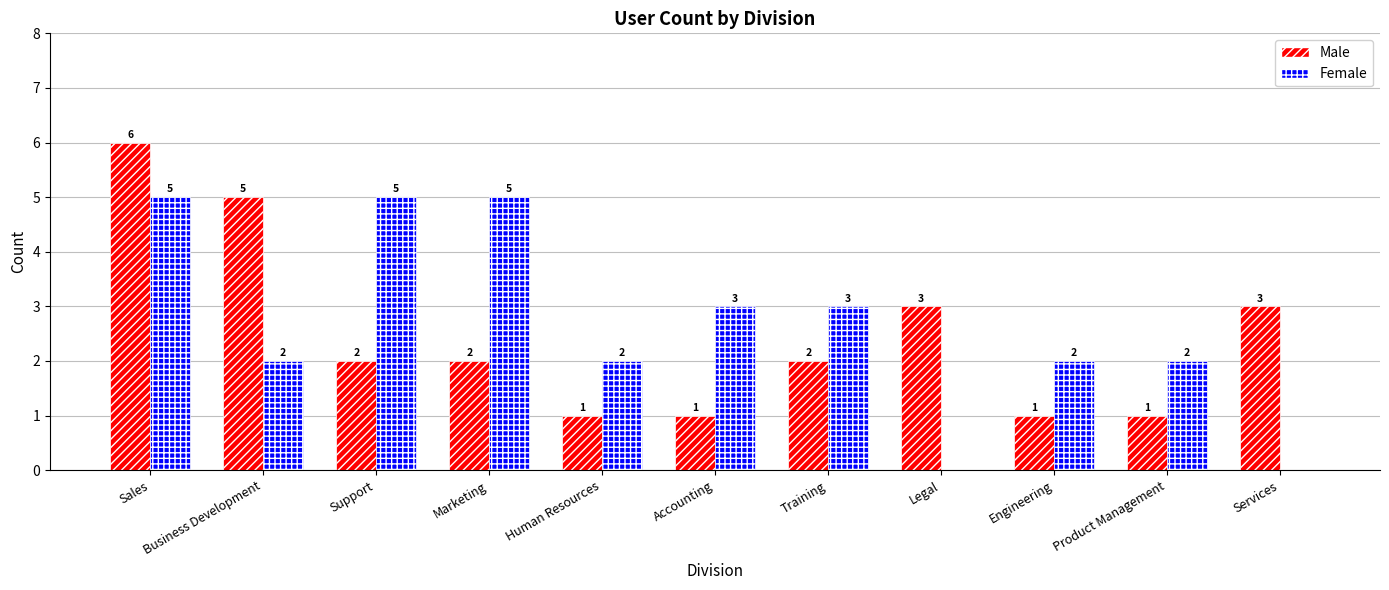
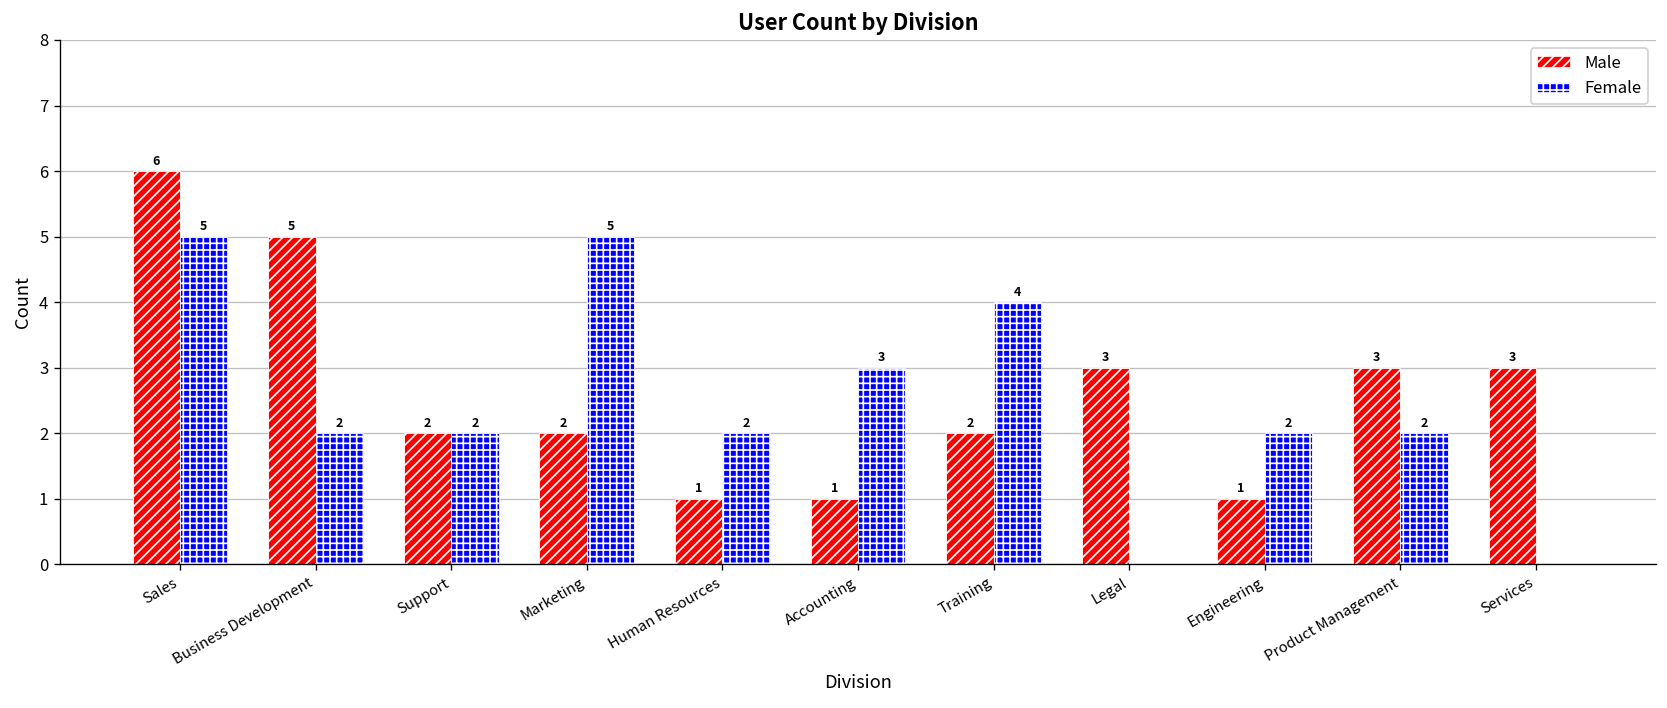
Female, Support: 5 -> 2
Female, Training: 3 -> 4
Male, Product Management: 1 -> 3
